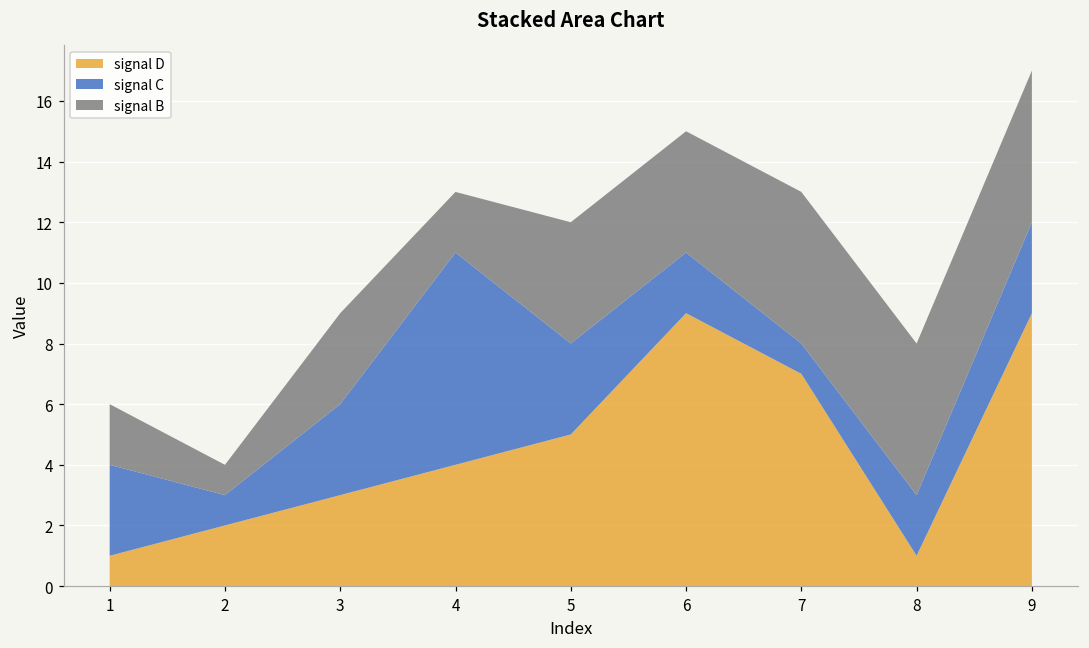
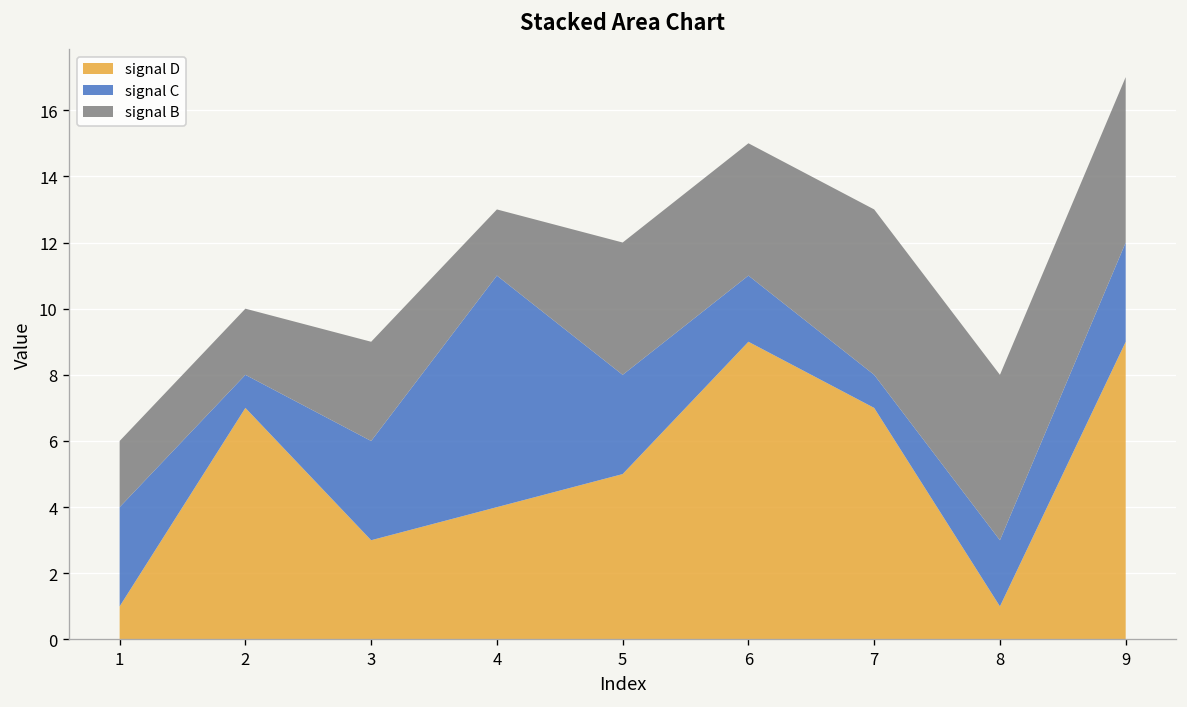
signal D, 2: 2 -> 7
signal B, 2: 1 -> 2
